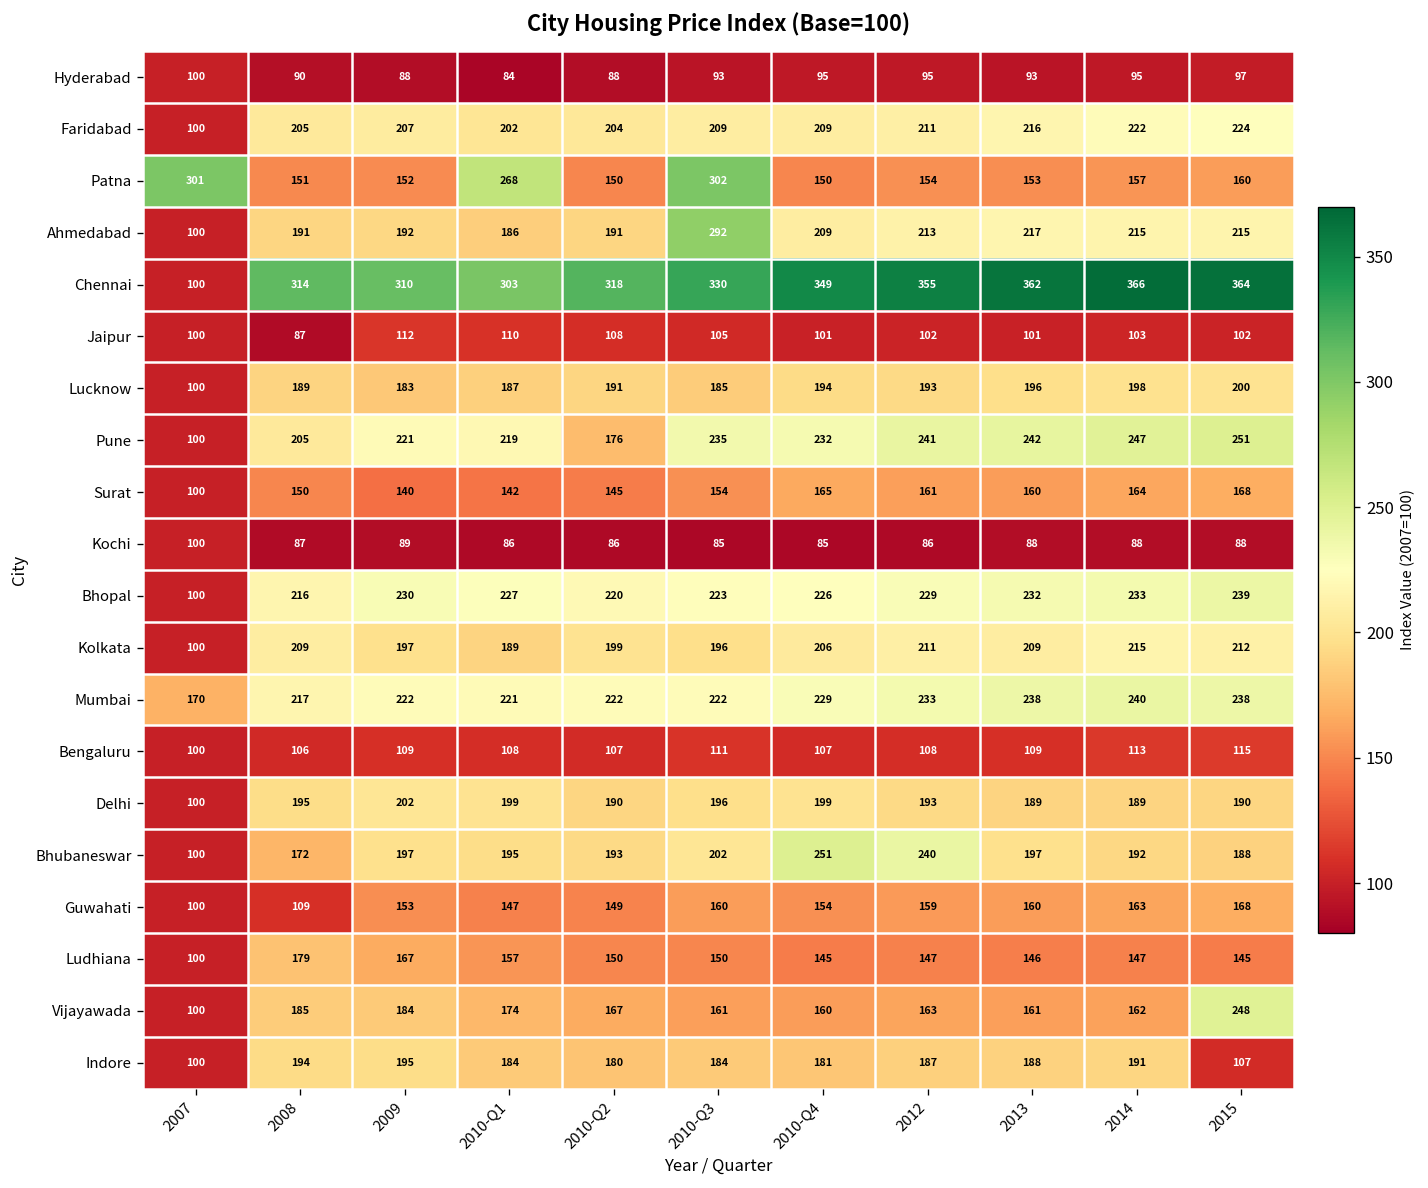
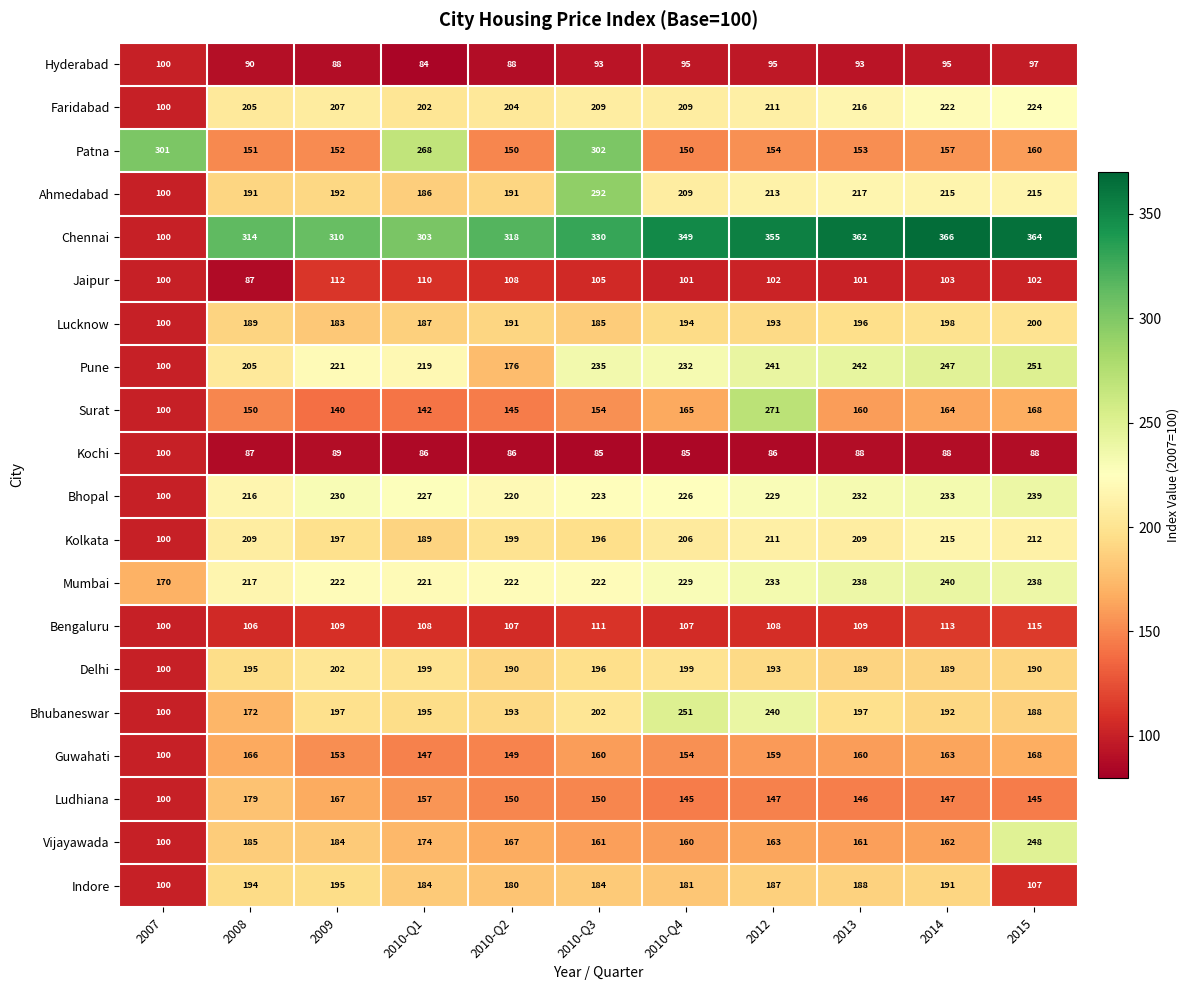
Surat, 2012: 161 -> 271
Guwahati, 2008: 109 -> 166
